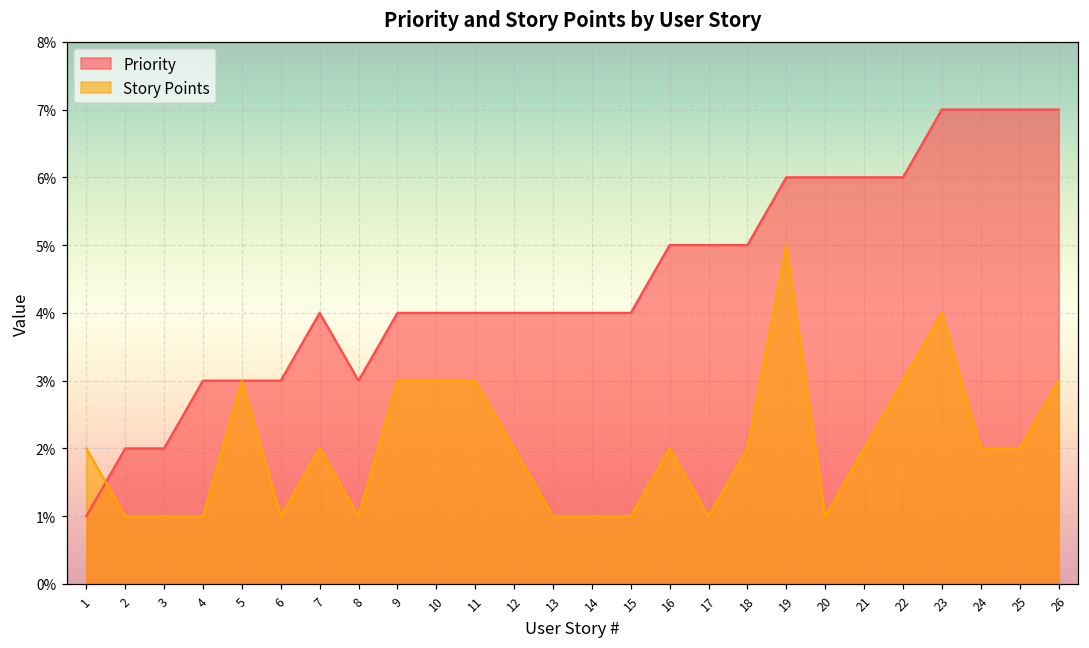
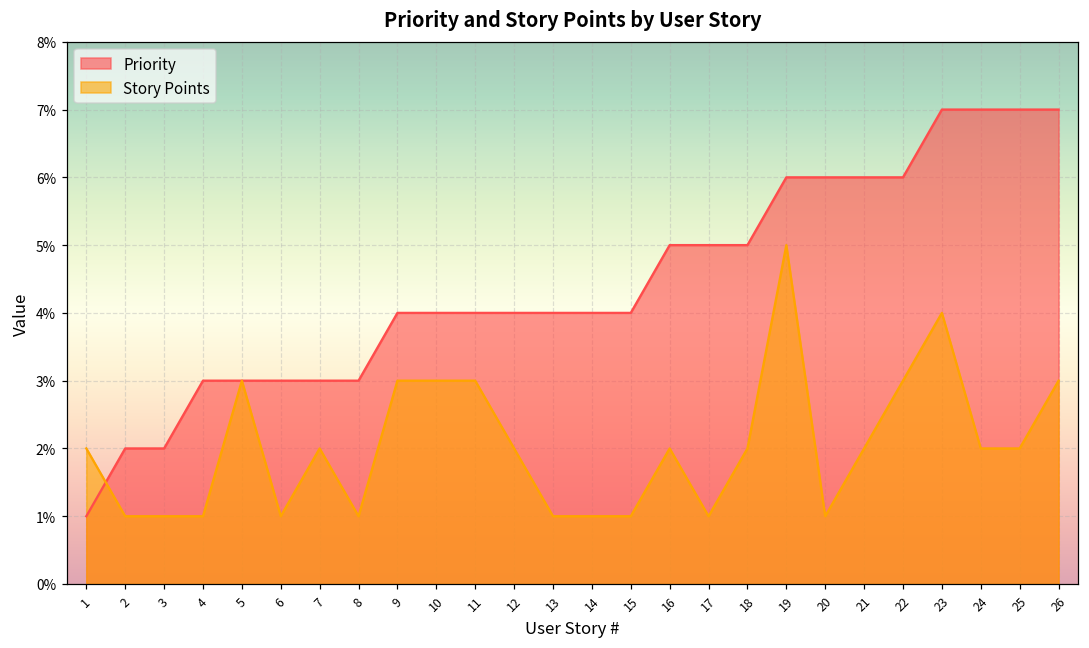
Priority, 7: 4% -> 3%
